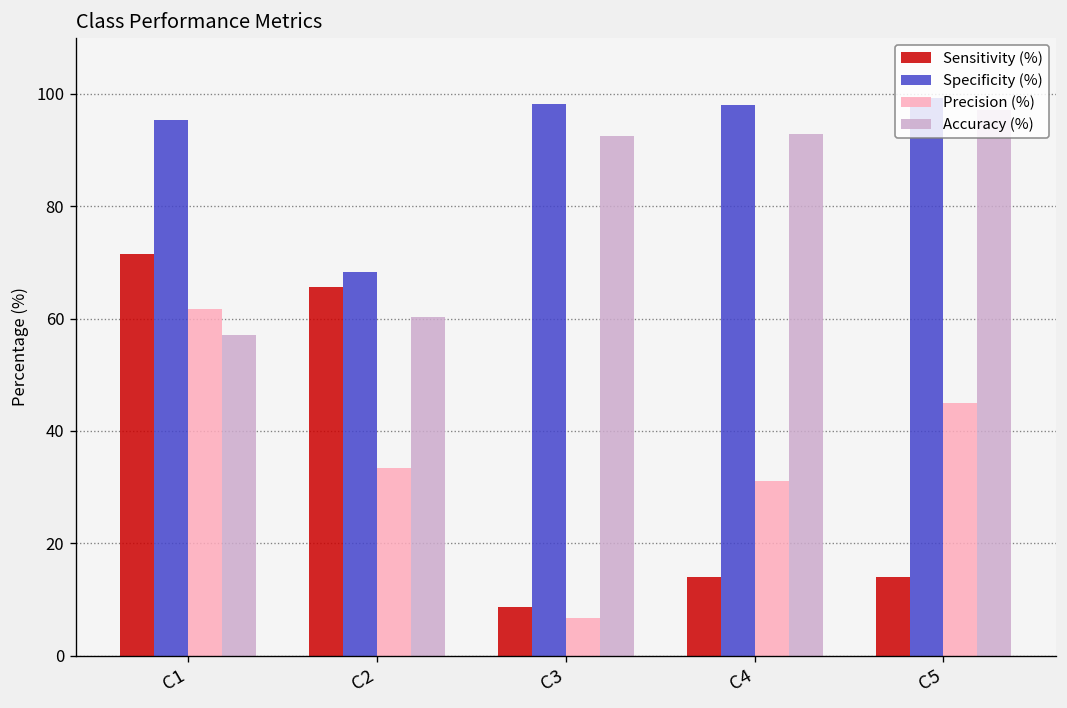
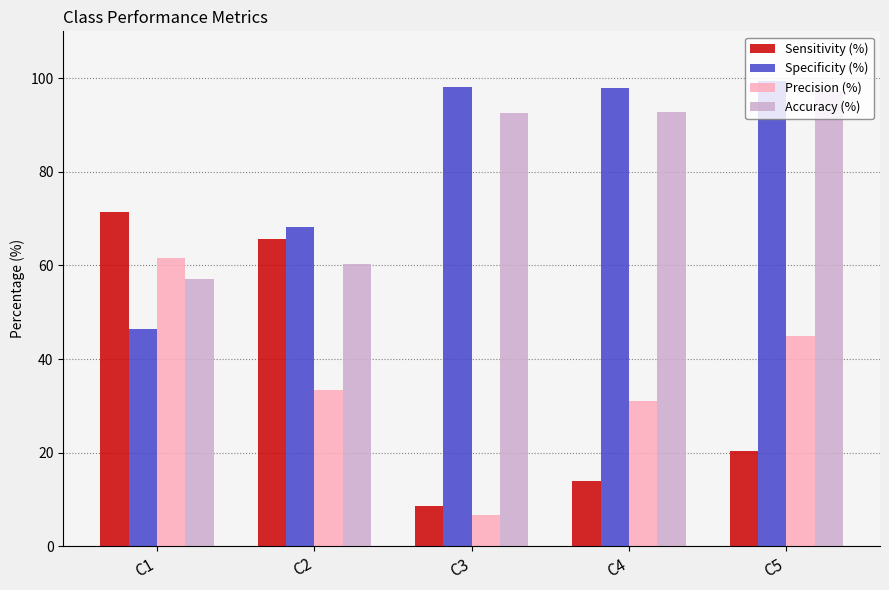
Specificity (%), C1: 95 -> 47
Sensitivity (%), C5: 14 -> 20
